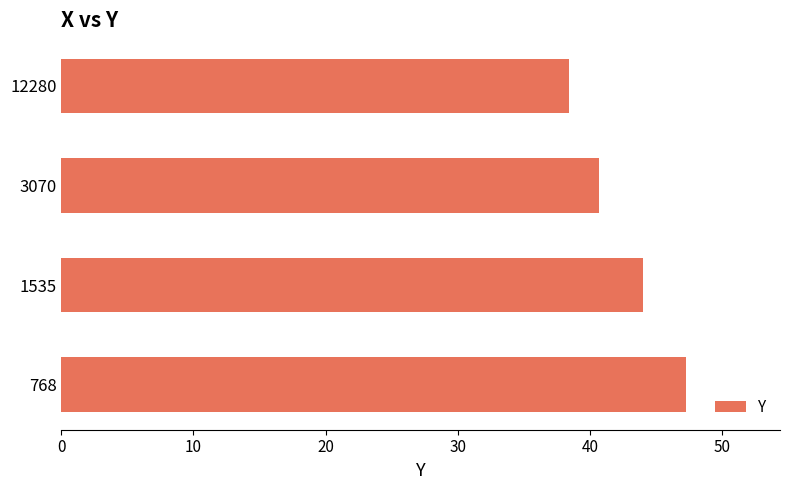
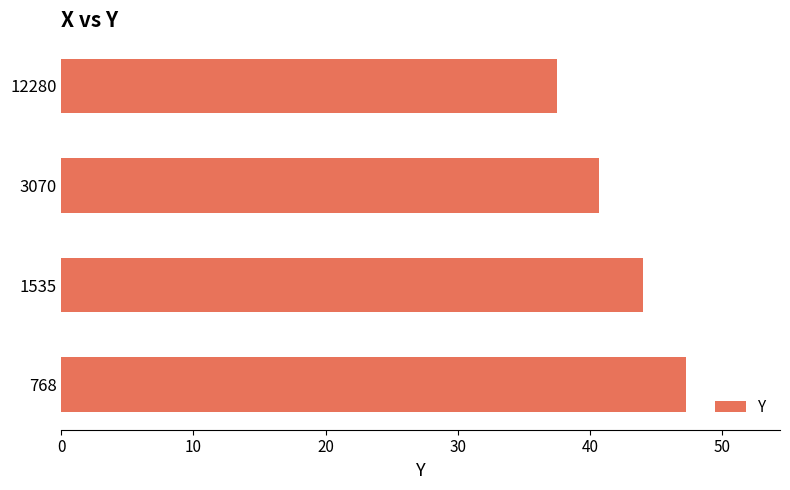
12280: 38.4 -> 37.5
